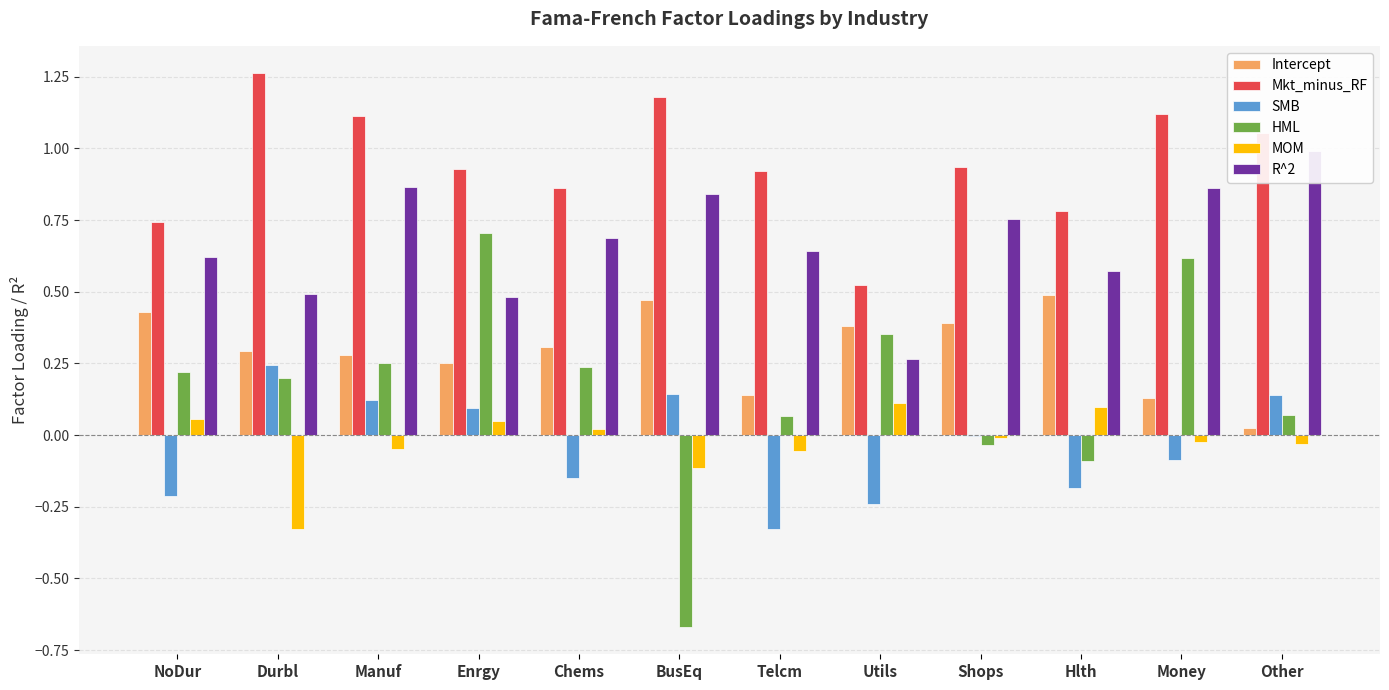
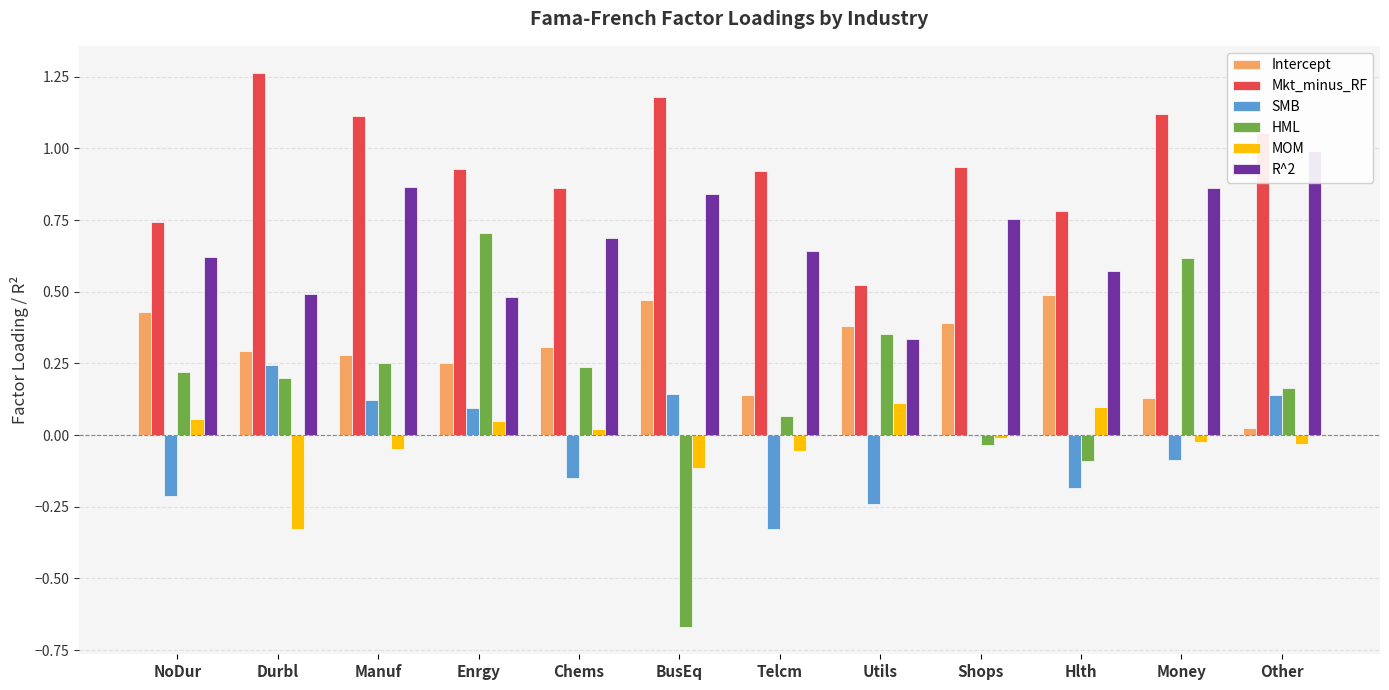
R^2, Utils: 0.27 -> 0.34
HML, Other: 0.07 -> 0.17
